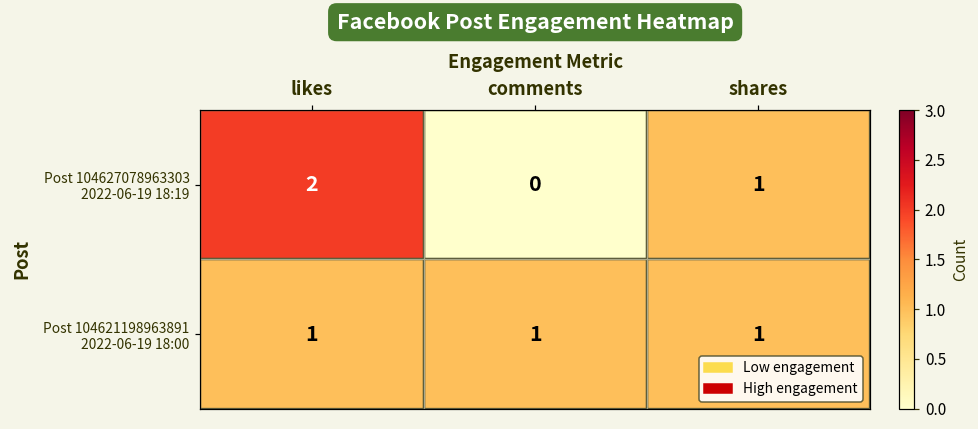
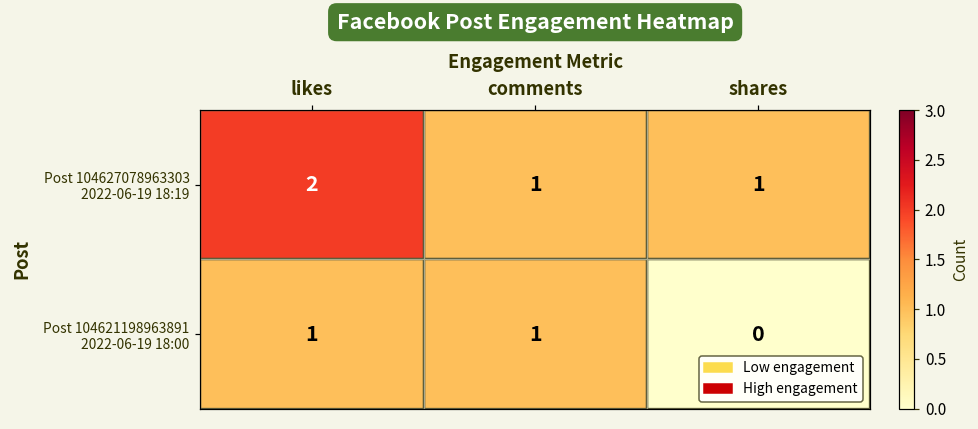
Post 104627078963303 2022-06-19 18:19, comments: 0 -> 1
Post 104621198963891 2022-06-19 18:00, shares: 1 -> 0
